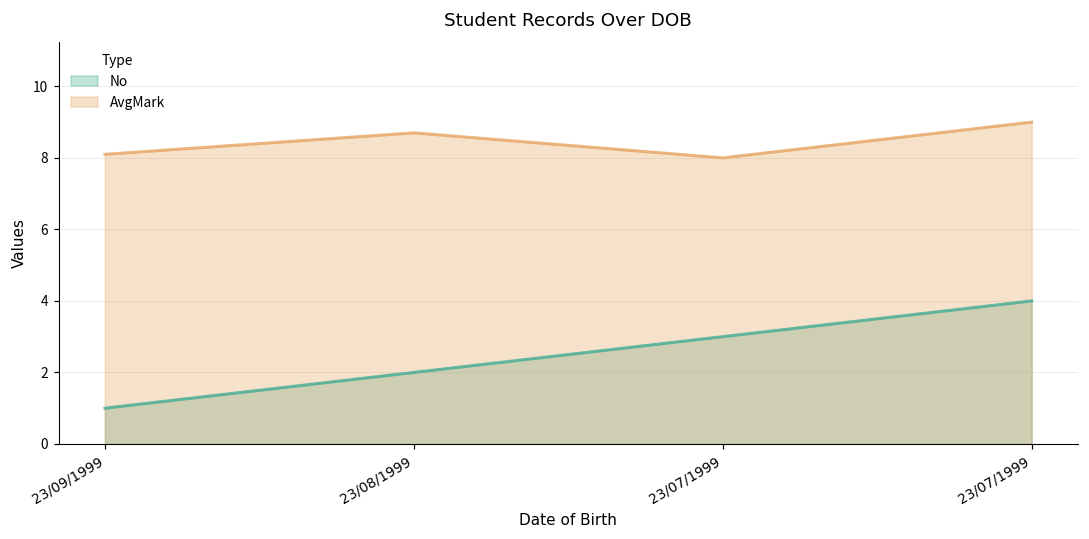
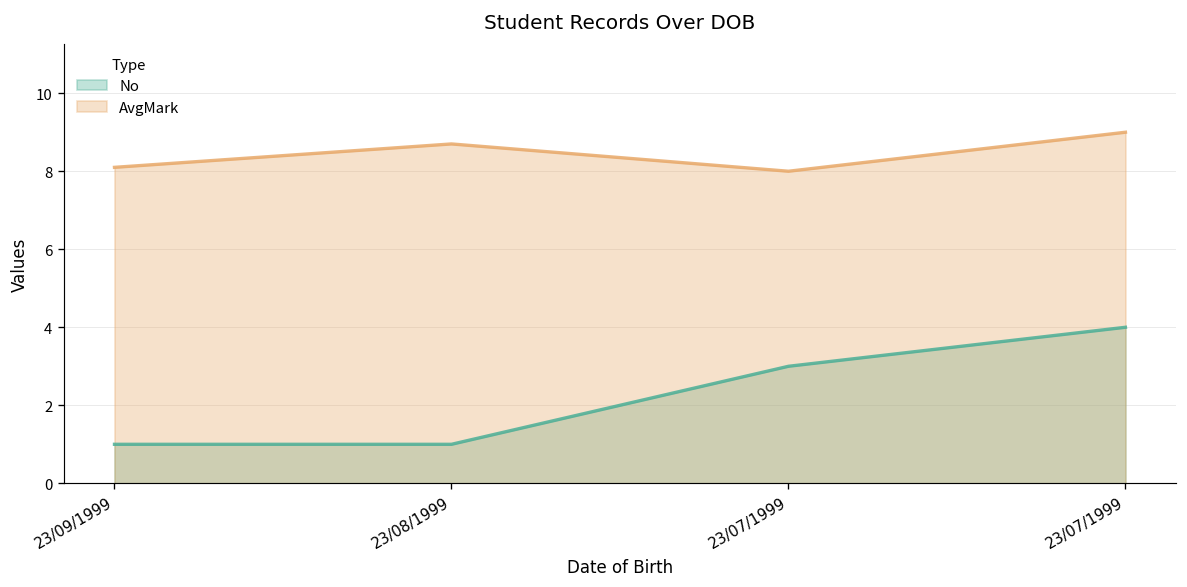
No, 23/08/1999: 2 -> 1
